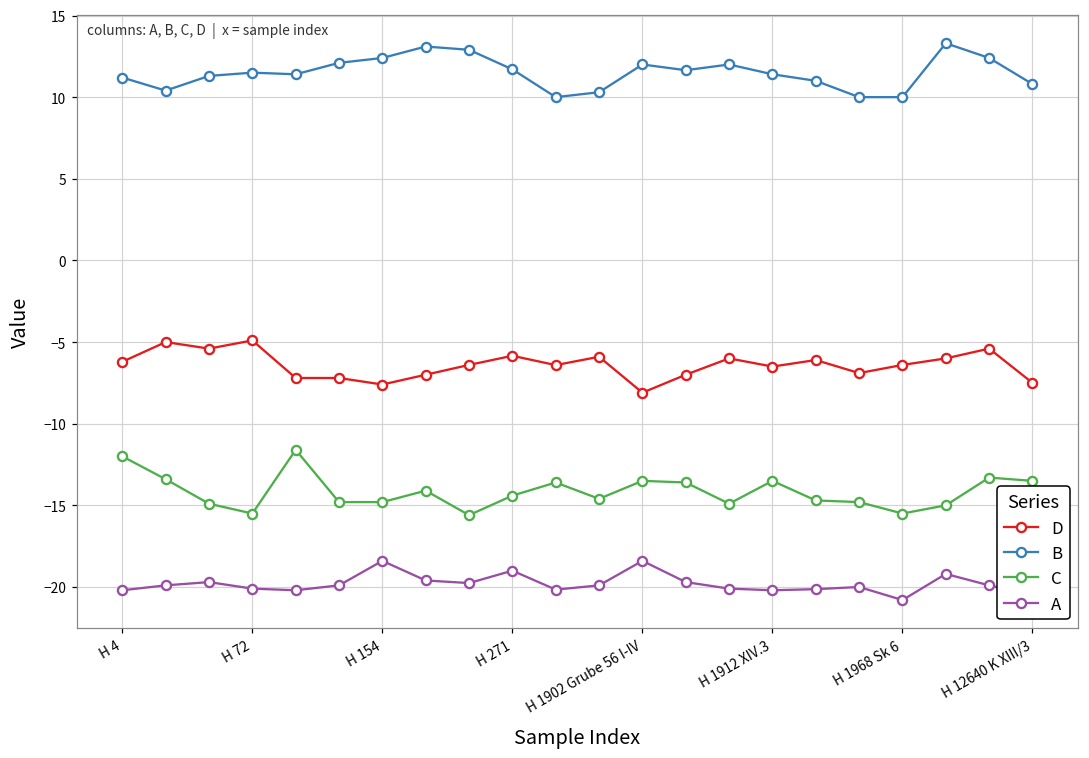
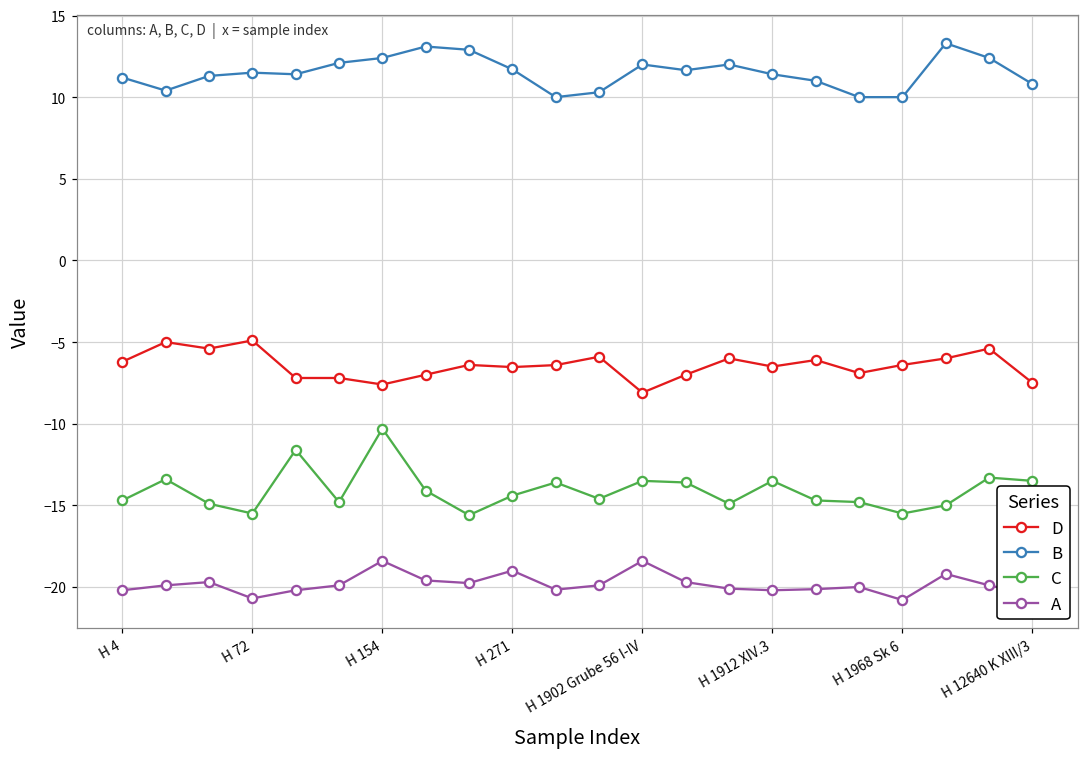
C, H 4: -12.0 -> -14.7
A, H 72: -20.1 -> -20.7
C, H 154: -14.8 -> -10.3
D, H 271: -5.8 -> -6.5
